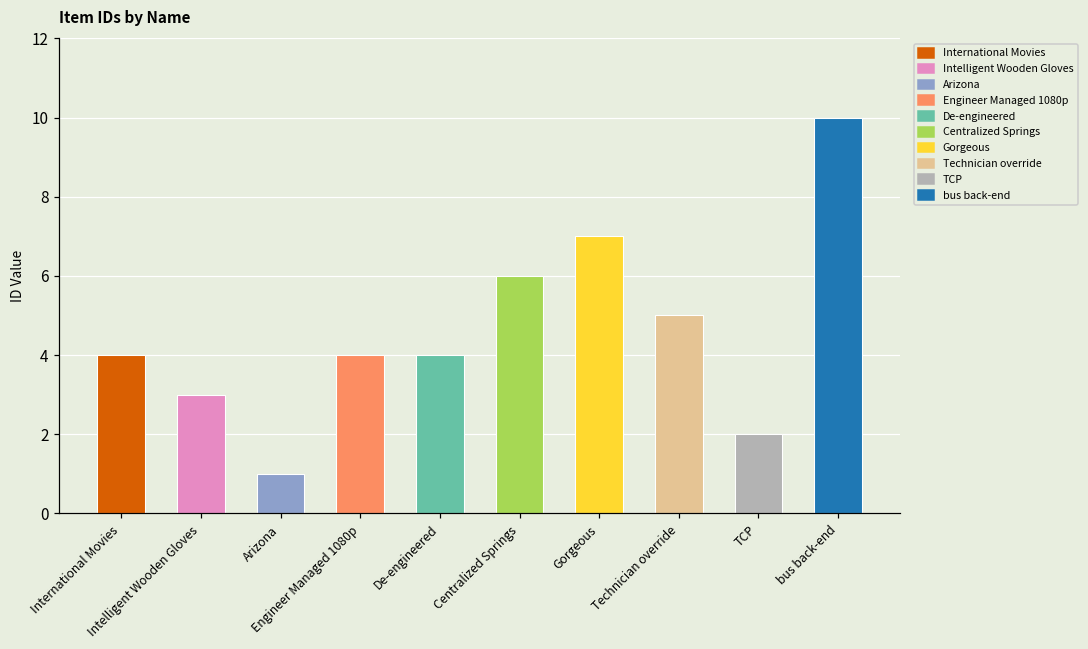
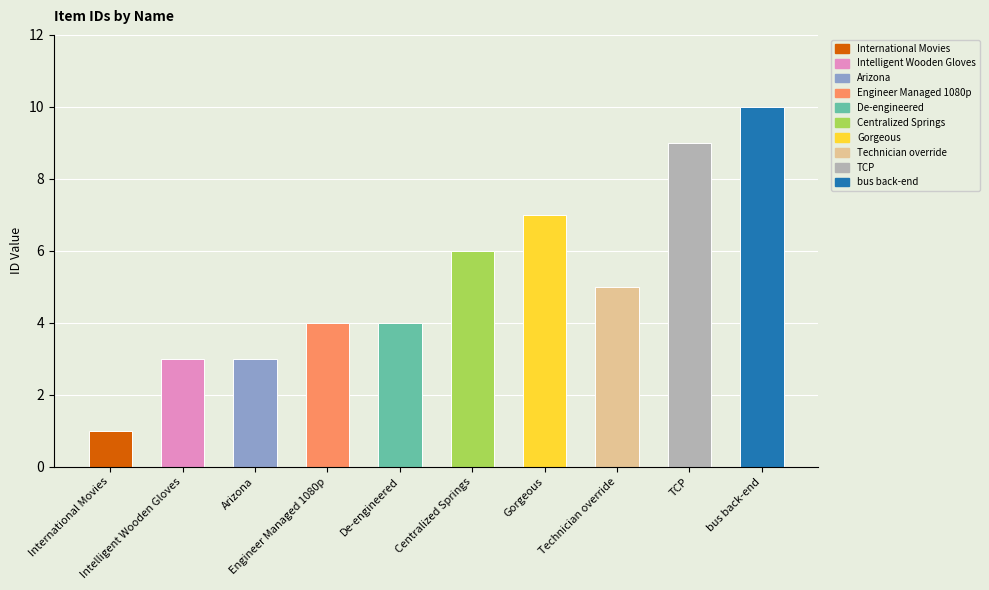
International Movies: 4 -> 1
Arizona: 1 -> 3
TCP: 2 -> 9
